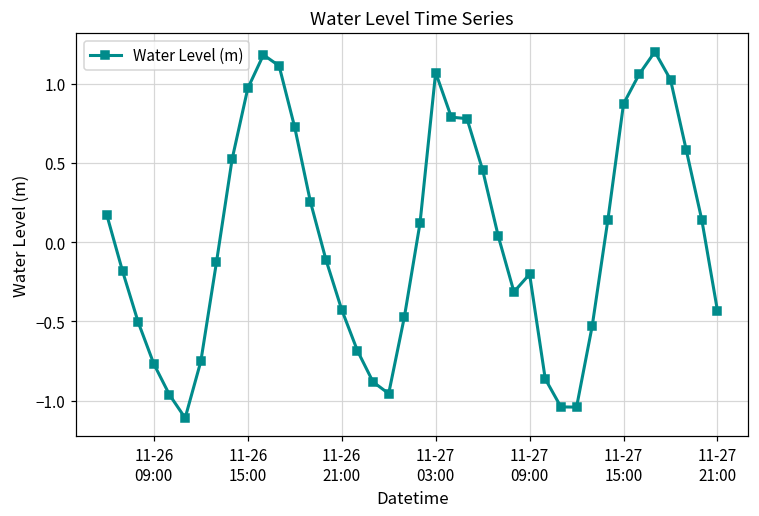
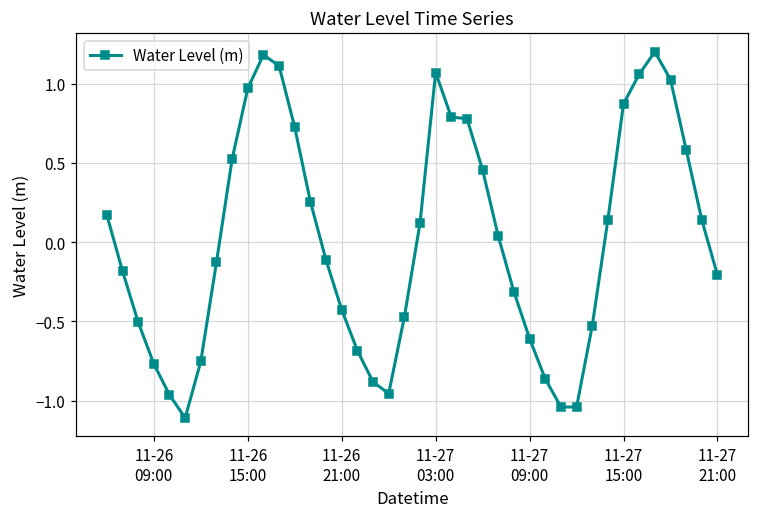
11-27 09:00: -0.20 -> -0.61
11-27 21:00: -0.43 -> -0.21
